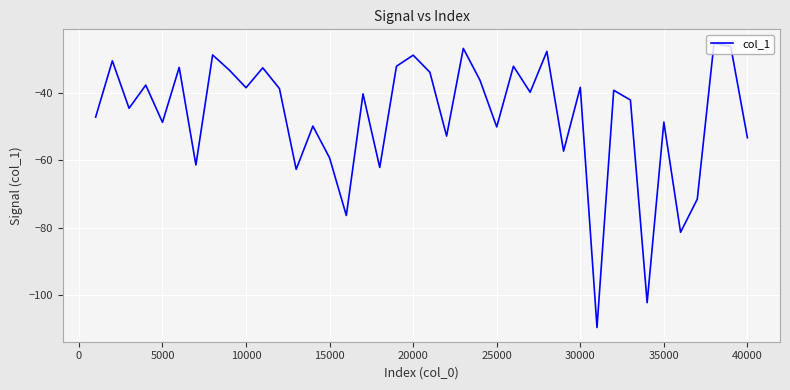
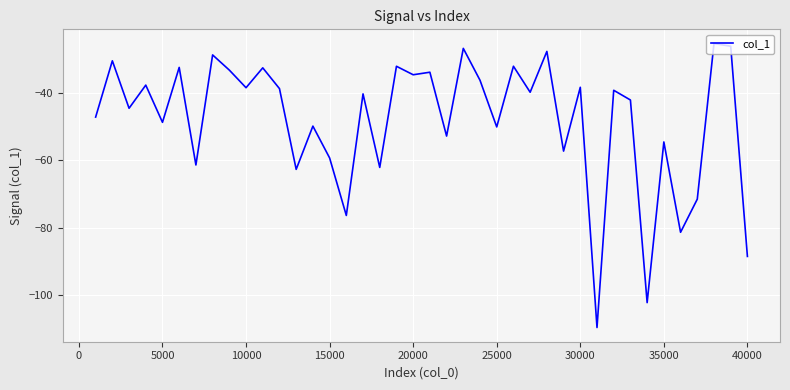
20000: -29 -> -35
35000: -49 -> -55
40000: -53 -> -89
